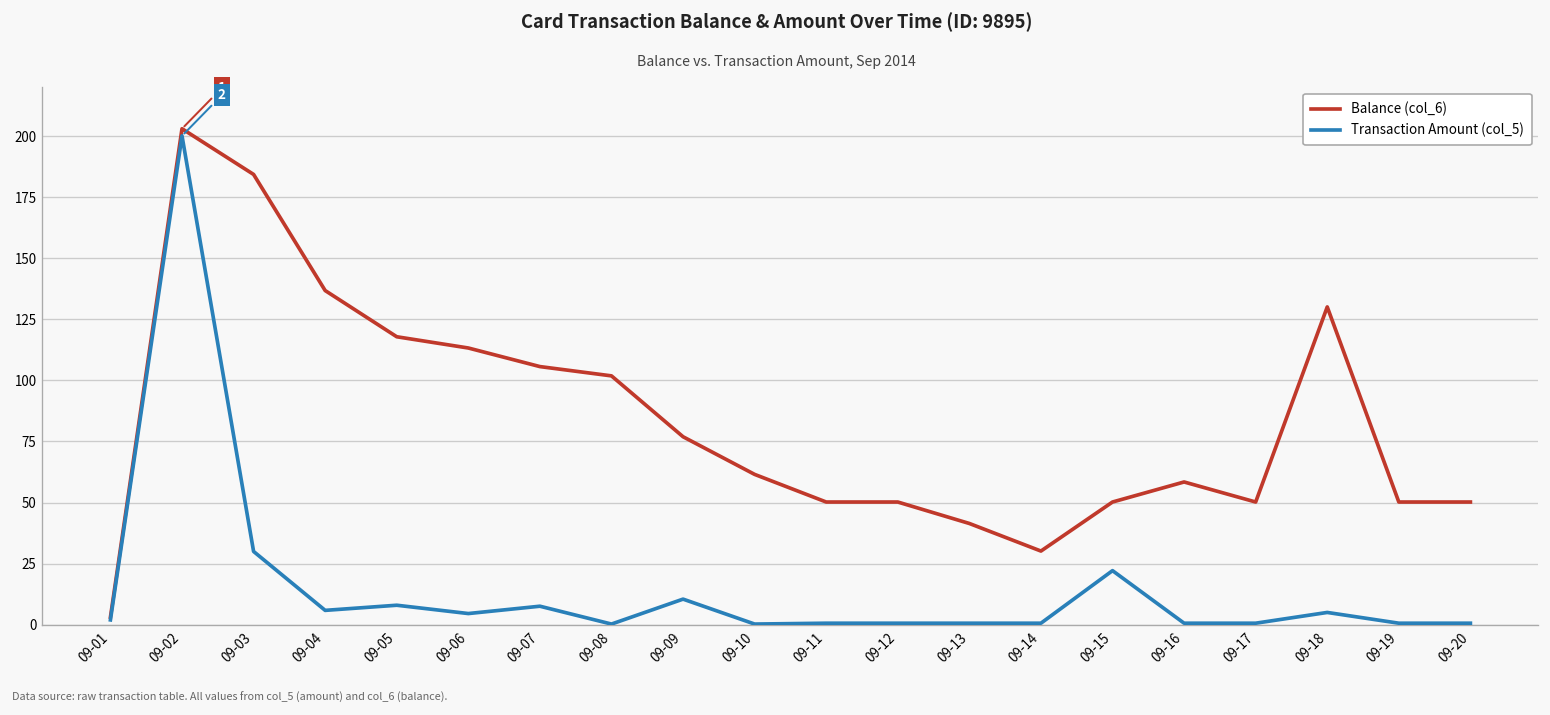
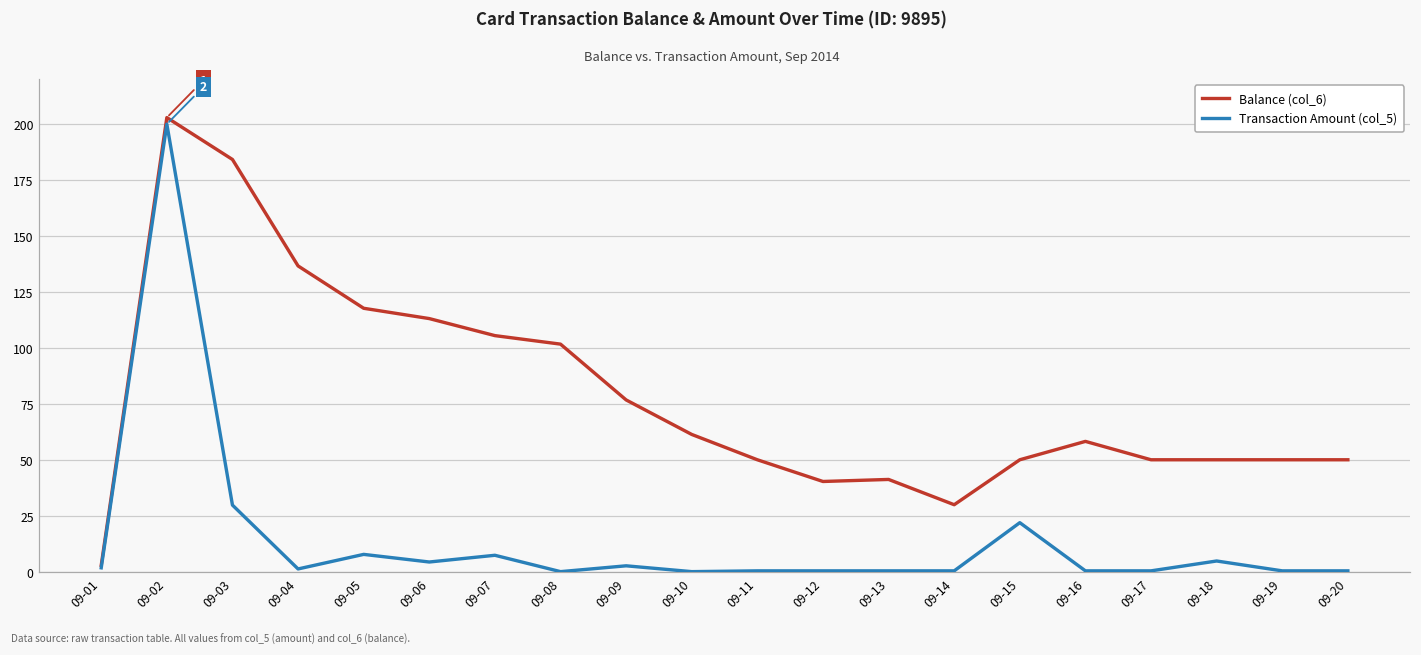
Transaction Amount (col_5), 09-04: 6 -> 2
Transaction Amount (col_5), 09-09: 11 -> 3
Balance (col_6), 09-12: 50 -> 41
Balance (col_6), 09-18: 130 -> 50
